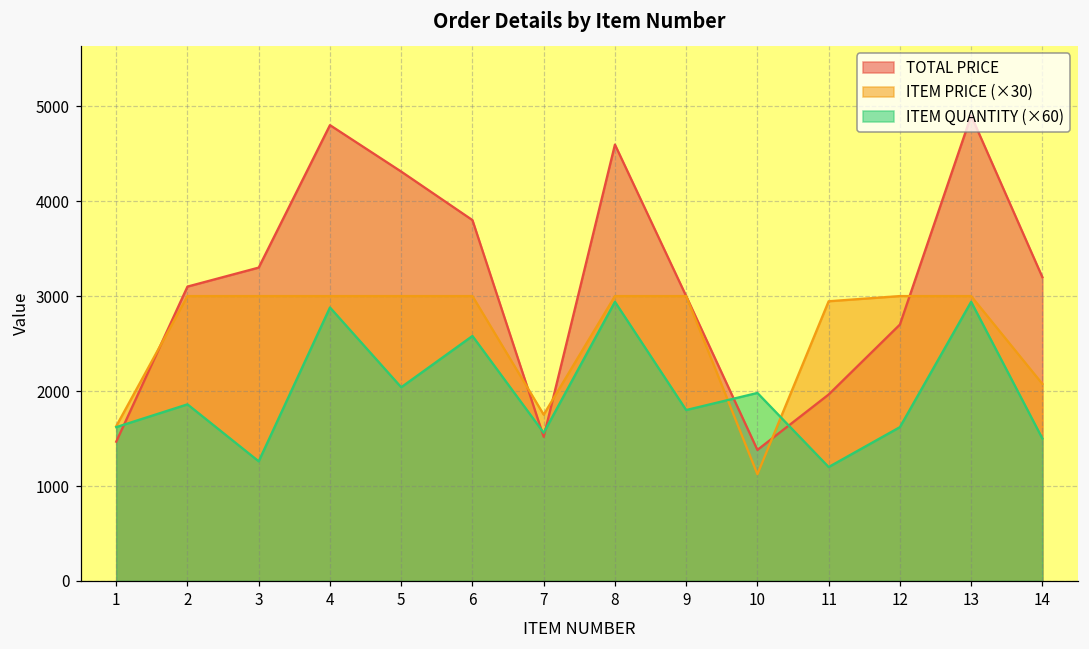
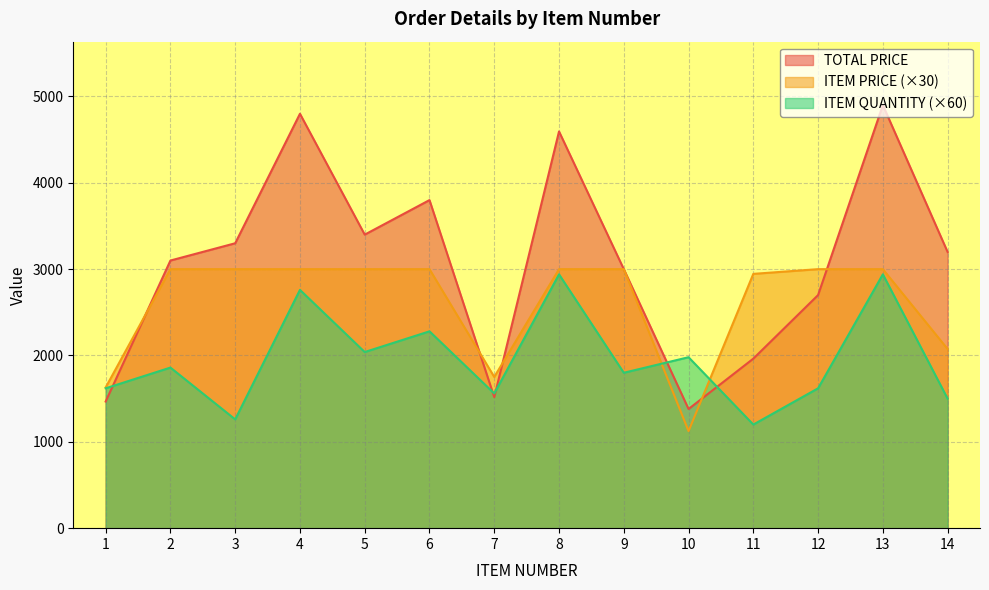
ITEM QUANTITY (×60), 4: 2900 -> 2800
TOTAL PRICE, 5: 4300 -> 3400
ITEM QUANTITY (×60), 6: 2600 -> 2300
